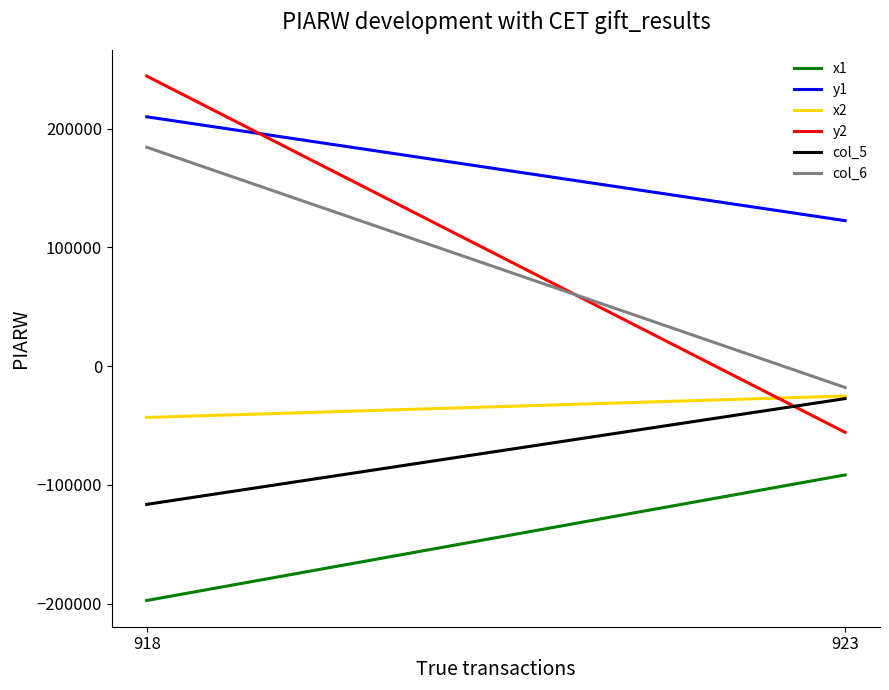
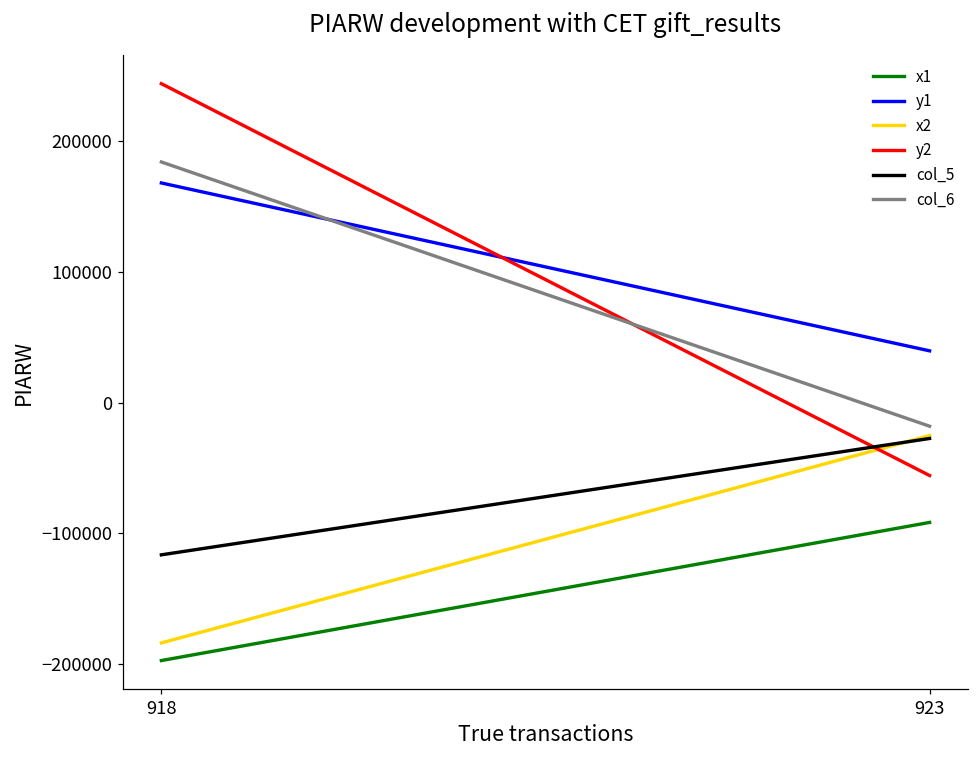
y1, 918: 210000 -> 168000
x2, 918: -43000 -> -184000
y1, 923: 122000 -> 40000
